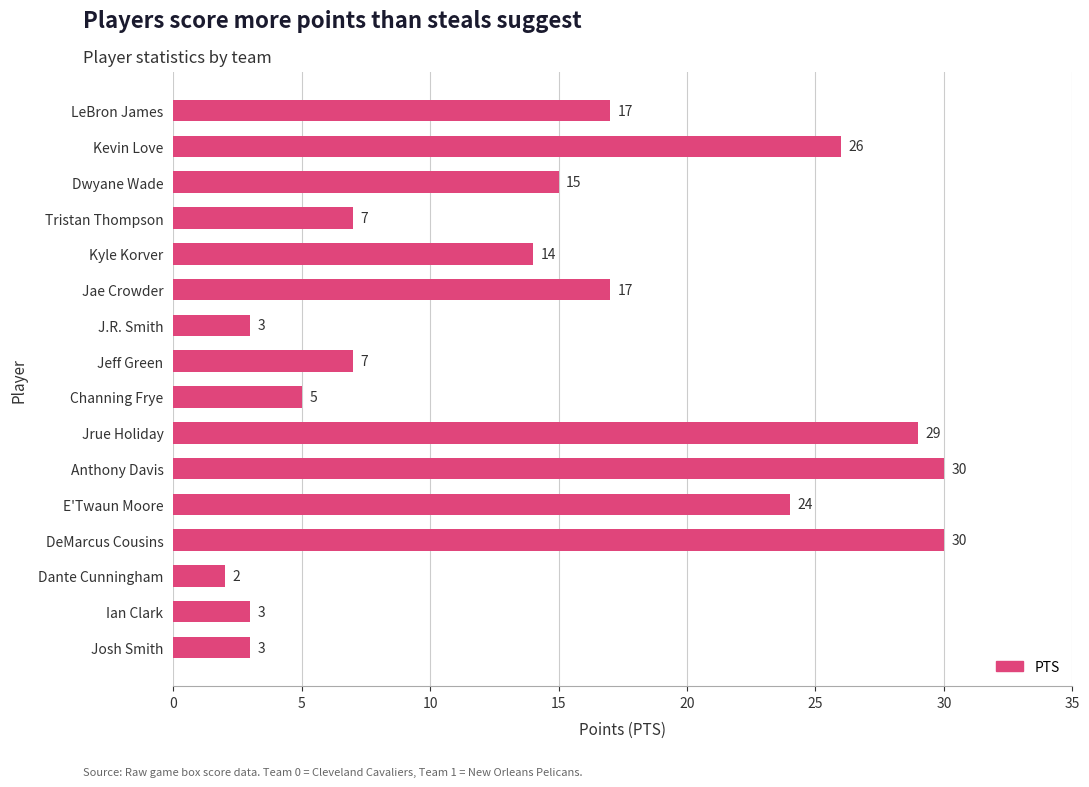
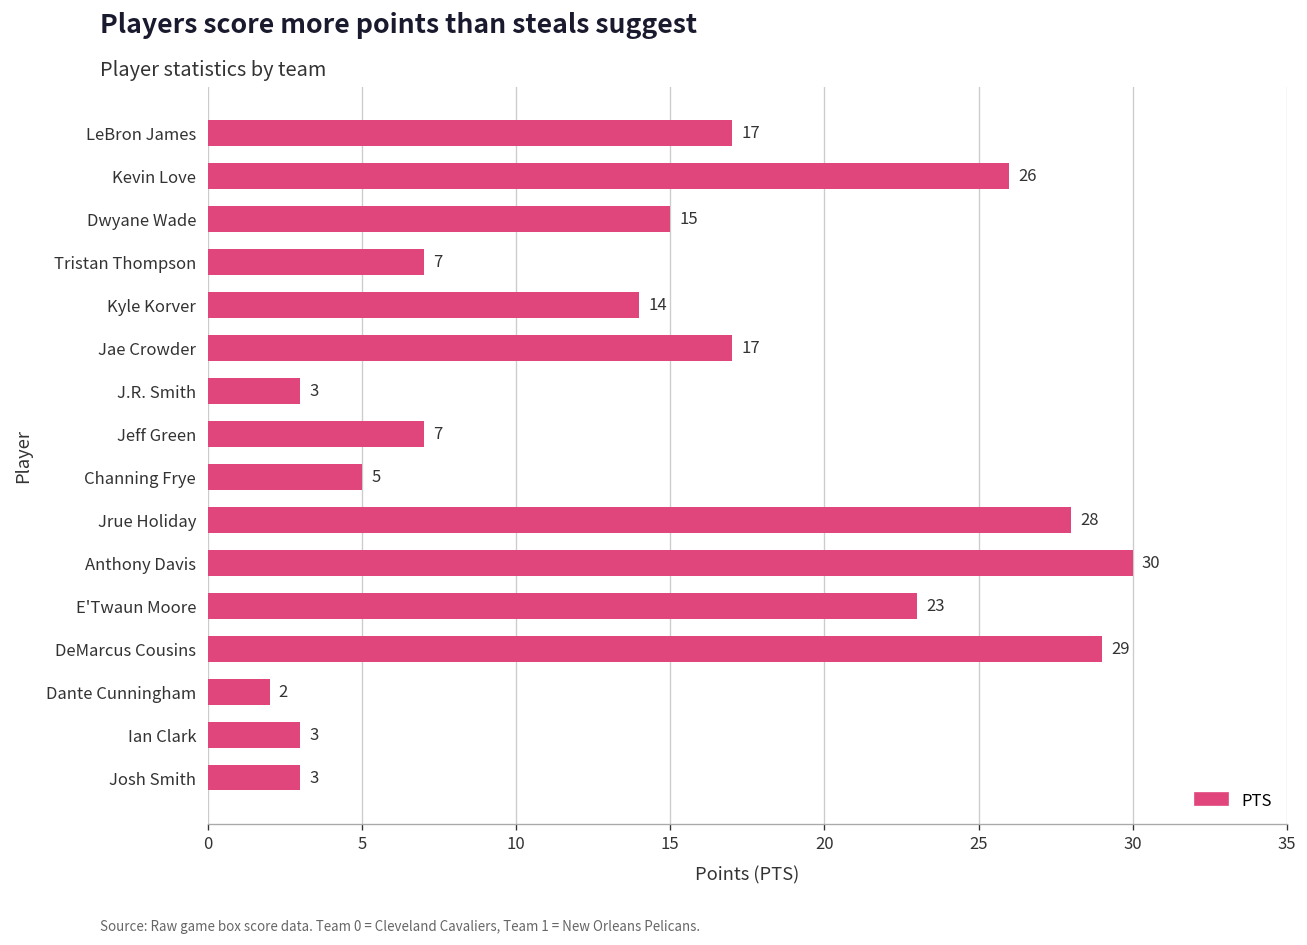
Jrue Holiday: 29 -> 28
E'Twaun Moore: 24 -> 23
DeMarcus Cousins: 30 -> 29
